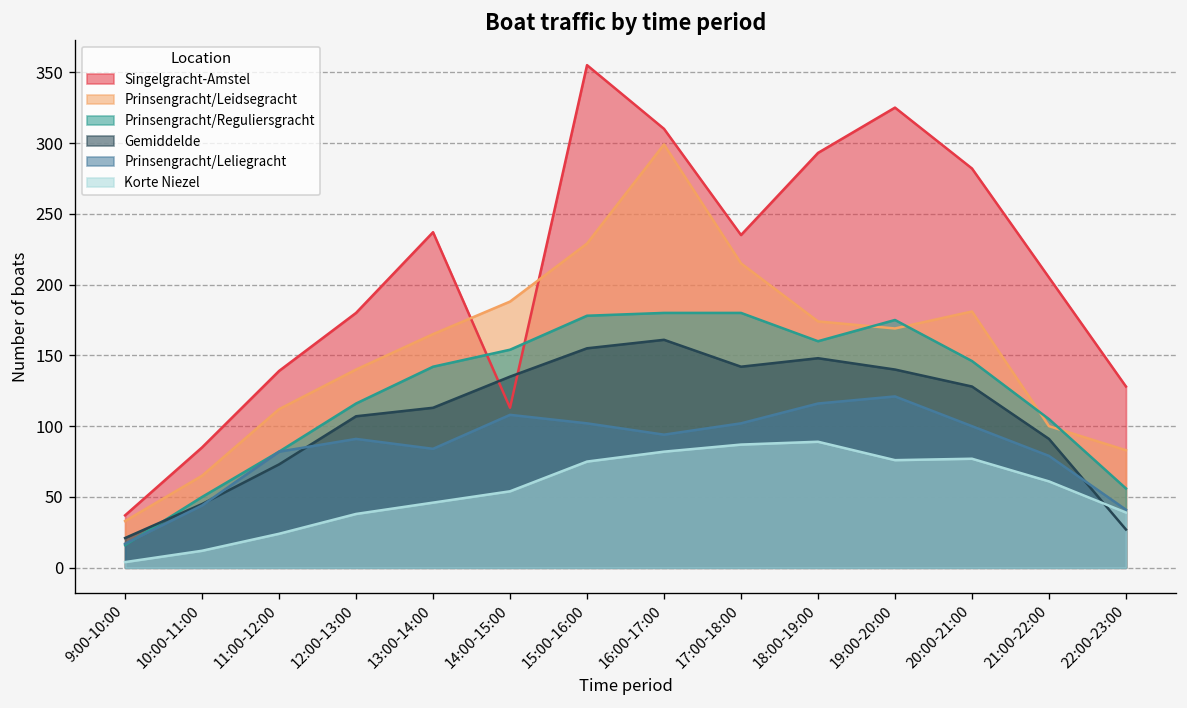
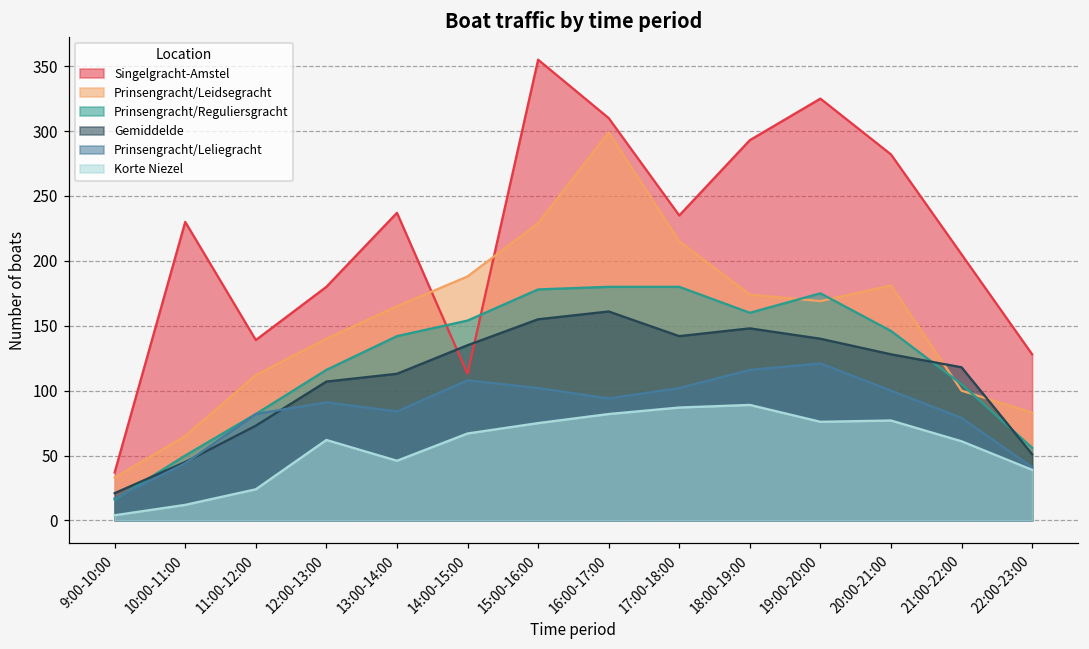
Singelgracht-Amstel, 10:00-11:00: 85 -> 230
Korte Niezel, 12:00-13:00: 38 -> 62
Korte Niezel, 14:00-15:00: 54 -> 67
Gemiddelde, 21:00-22:00: 91 -> 118
Gemiddelde, 22:00-23:00: 27 -> 51
